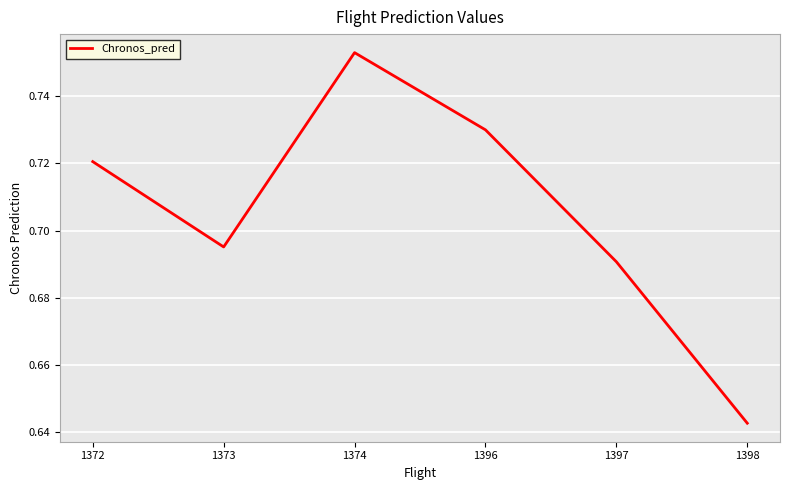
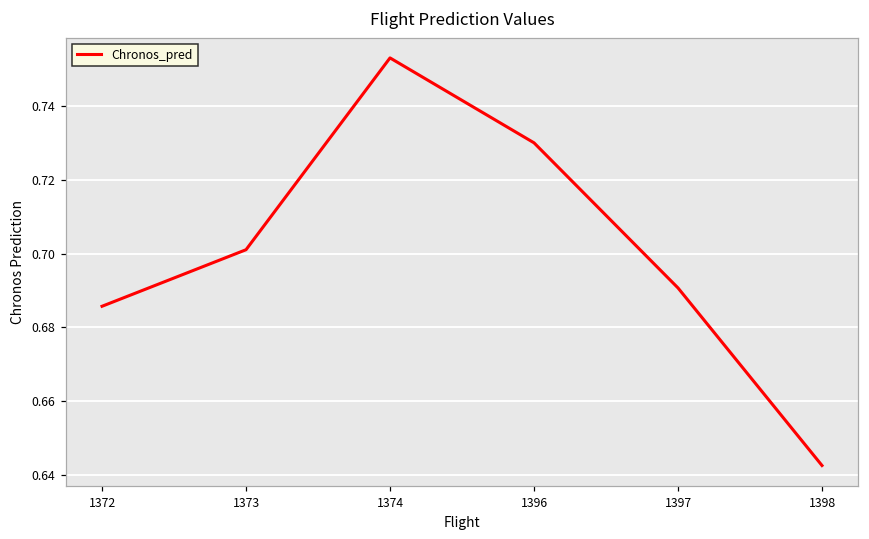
1372: 0.721 -> 0.686
1373: 0.695 -> 0.701
